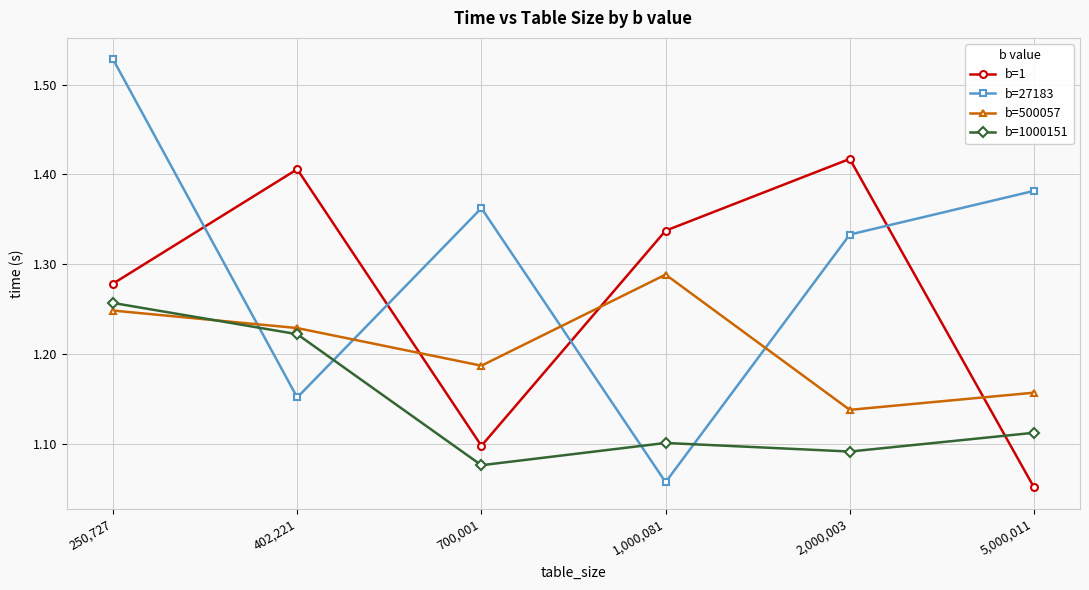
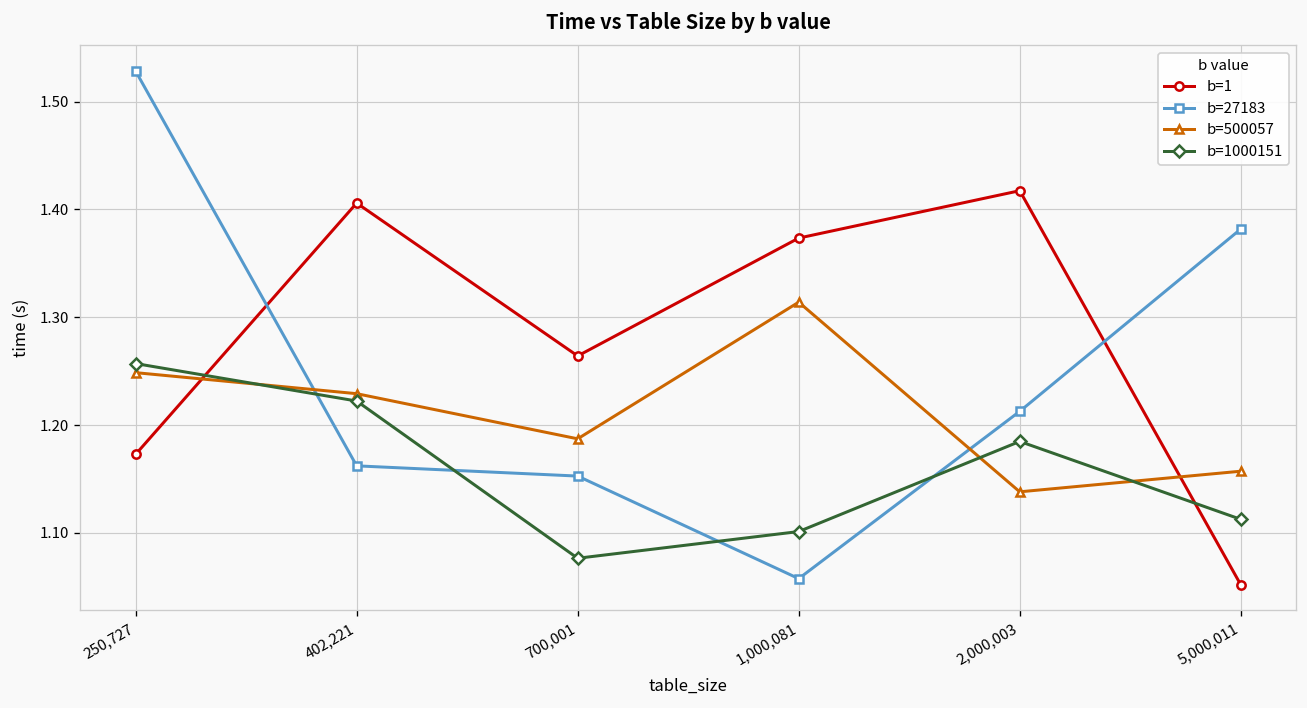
b=1, 250,727: 1.28 -> 1.17
b=27183, 402,221: 1.15 -> 1.16
b=1, 700,001: 1.10 -> 1.26
b=27183, 700,001: 1.36 -> 1.15
b=1, 1,000,081: 1.34 -> 1.37
b=500057, 1,000,081: 1.29 -> 1.31
b=27183, 2,000,003: 1.33 -> 1.21
b=1000151, 2,000,003: 1.09 -> 1.18
